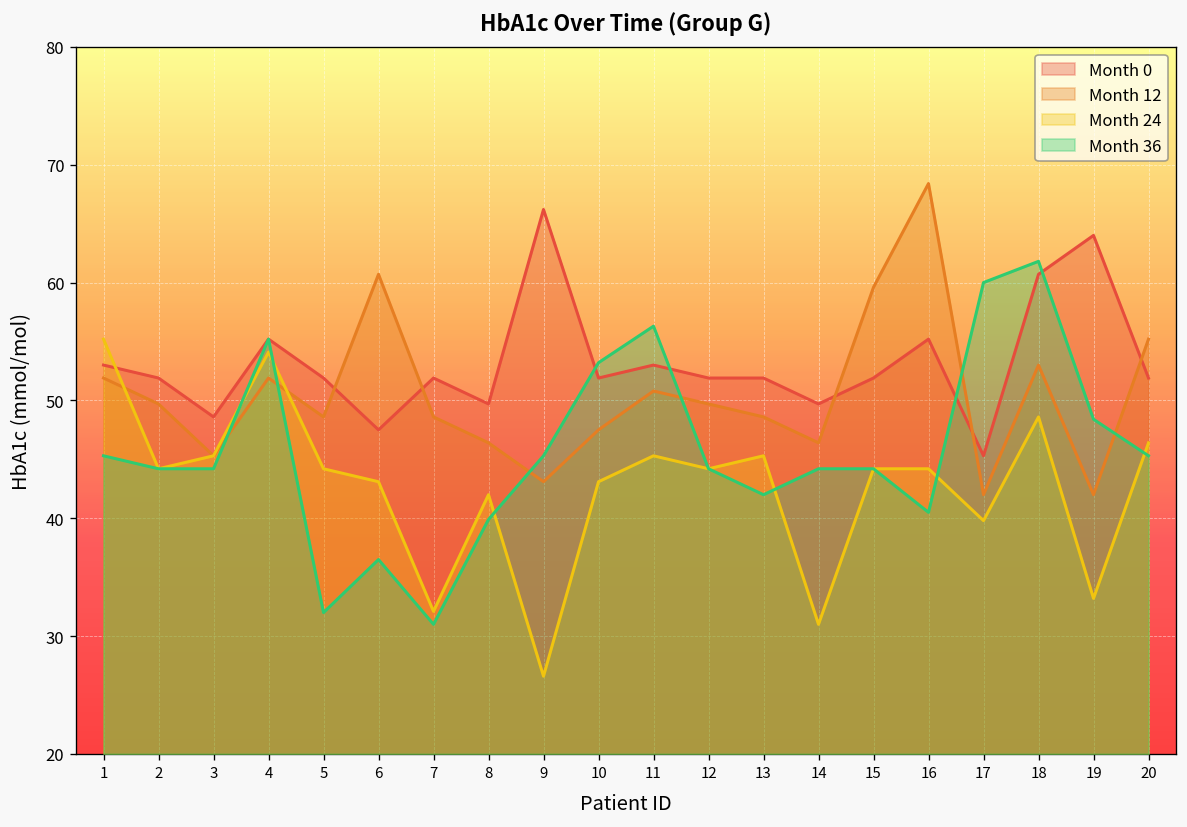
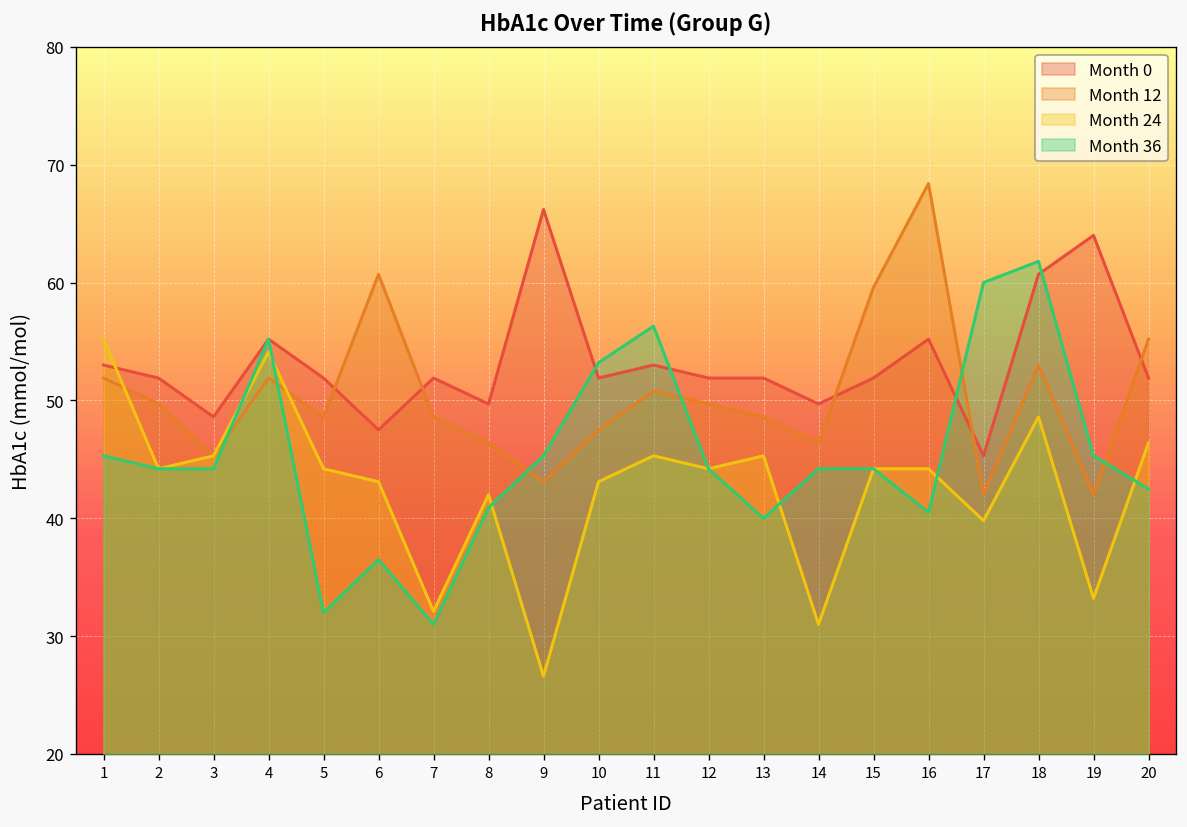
Month 36, 8: 40 -> 41
Month 36, 13: 42 -> 40
Month 36, 19: 48 -> 45
Month 36, 20: 45 -> 43
